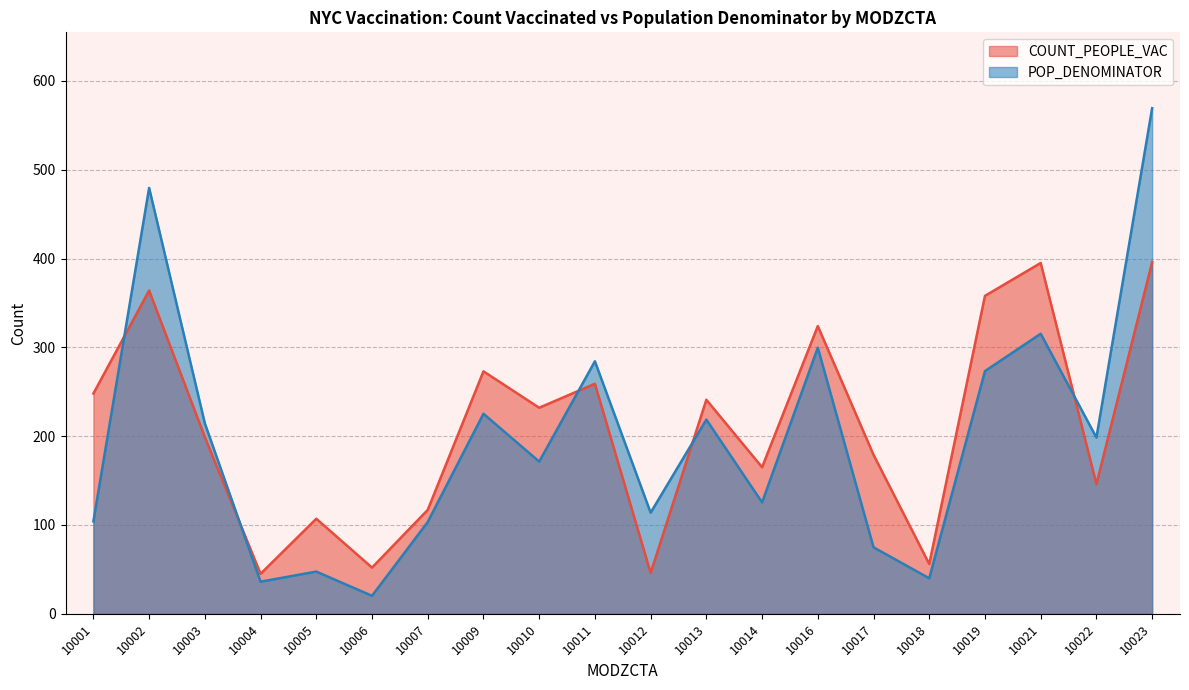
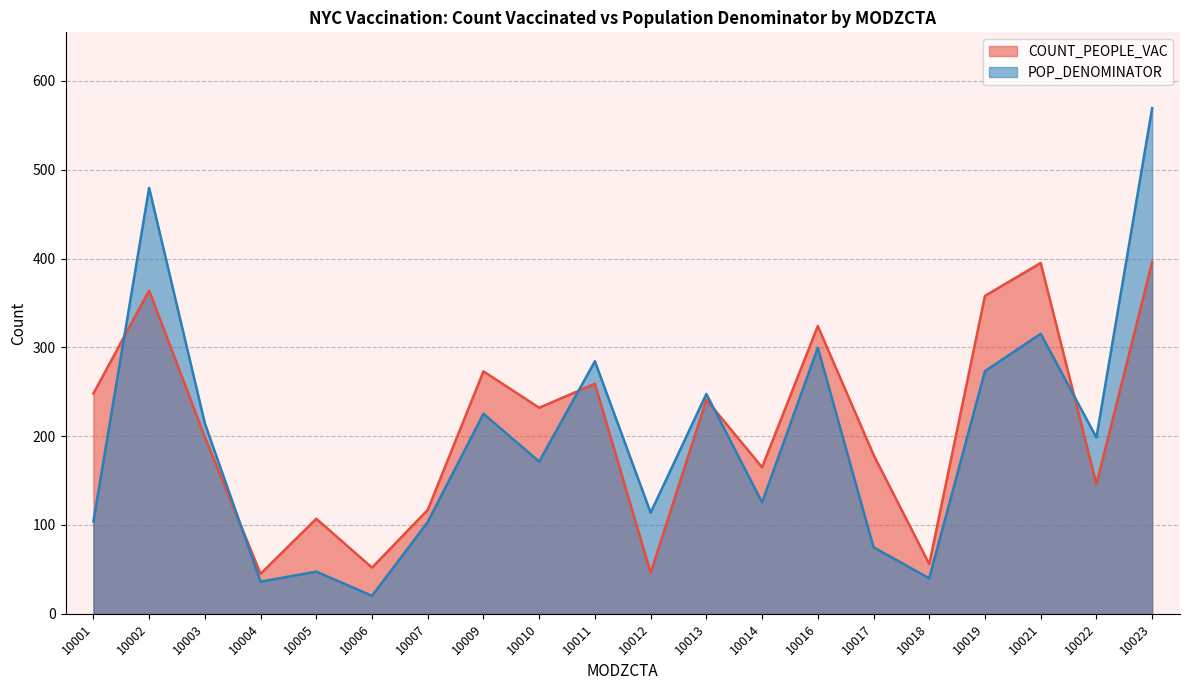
POP_DENOMINATOR, 10013: 220 -> 250
